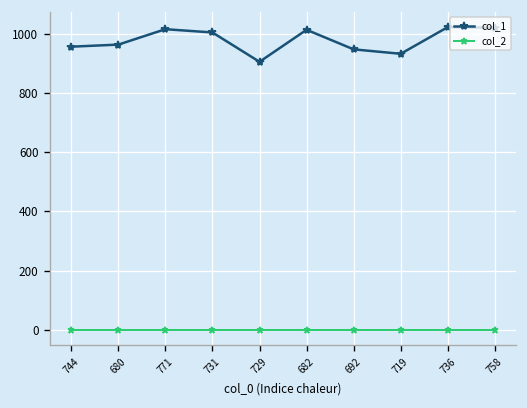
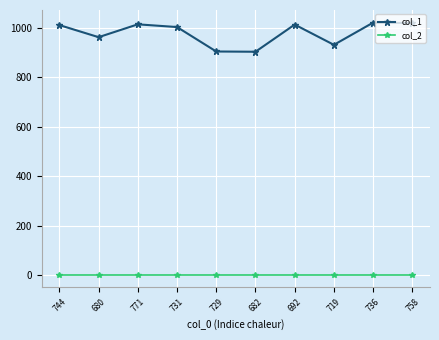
col_1, 744: 960 -> 1010
col_1, 682: 1010 -> 900
col_1, 692: 950 -> 1010
